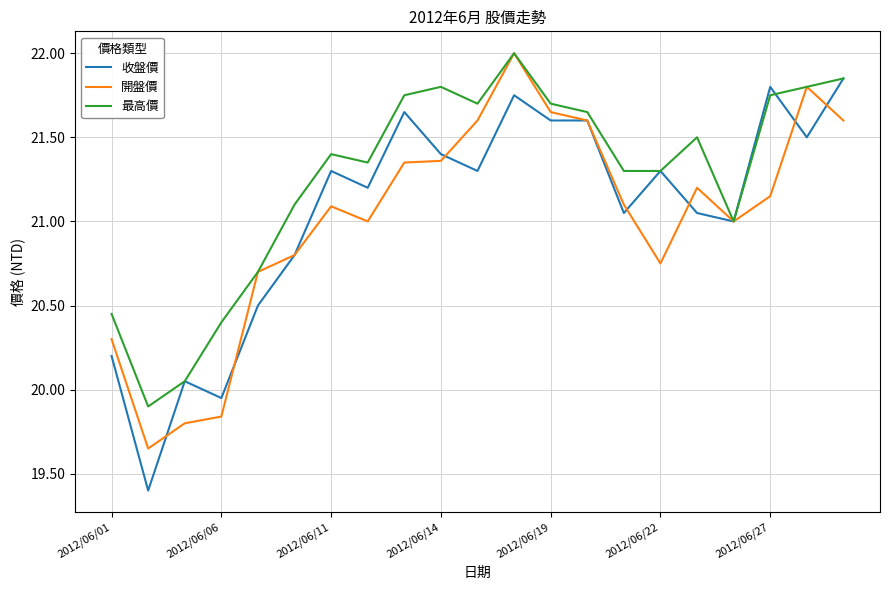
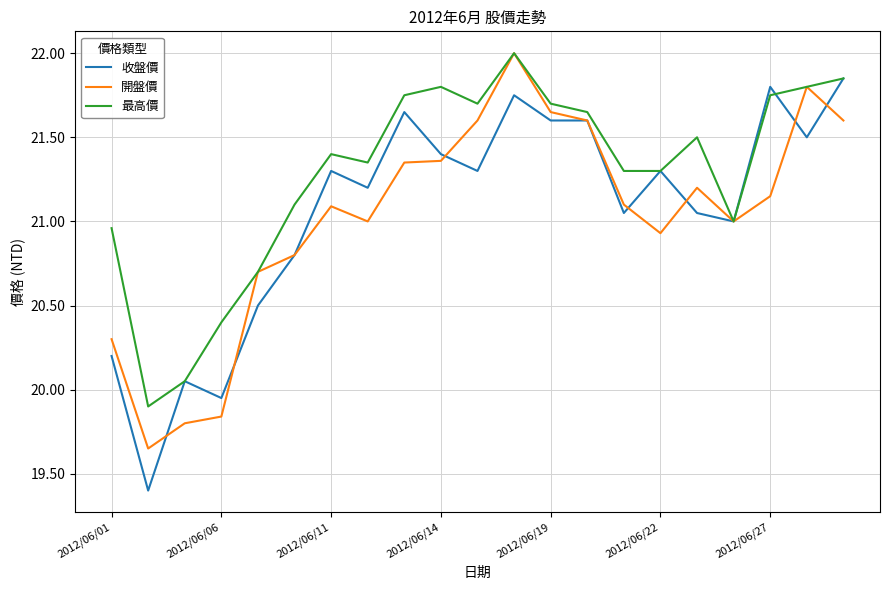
最高價, 2012/06/01: 20.45 -> 20.96
開盤價, 2012/06/22: 20.75 -> 20.93
